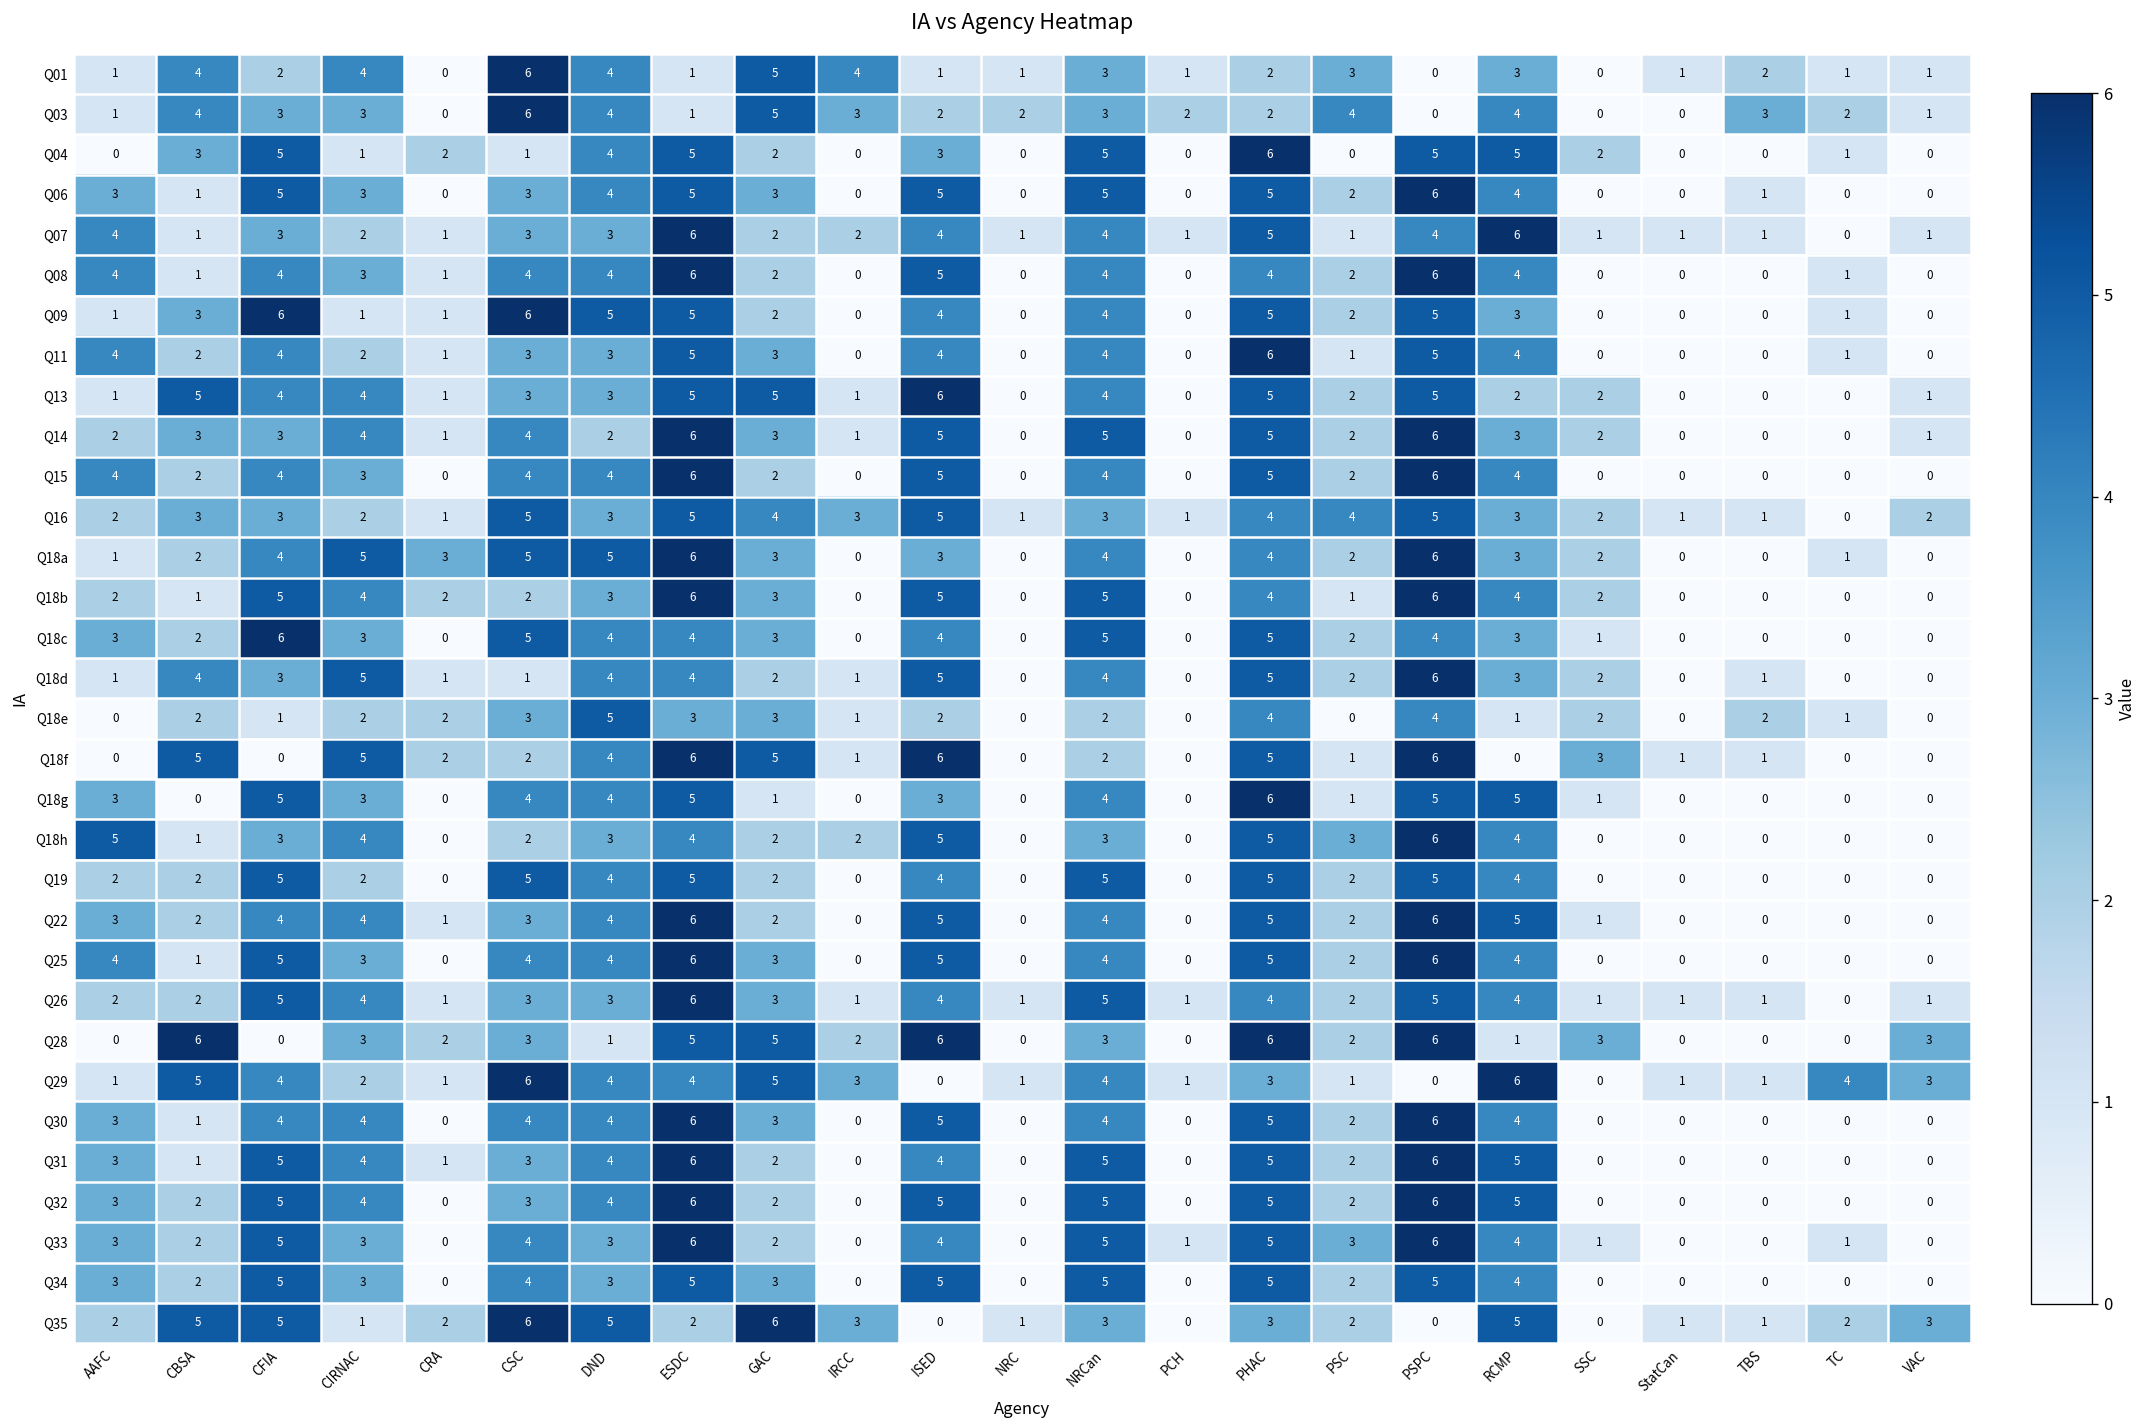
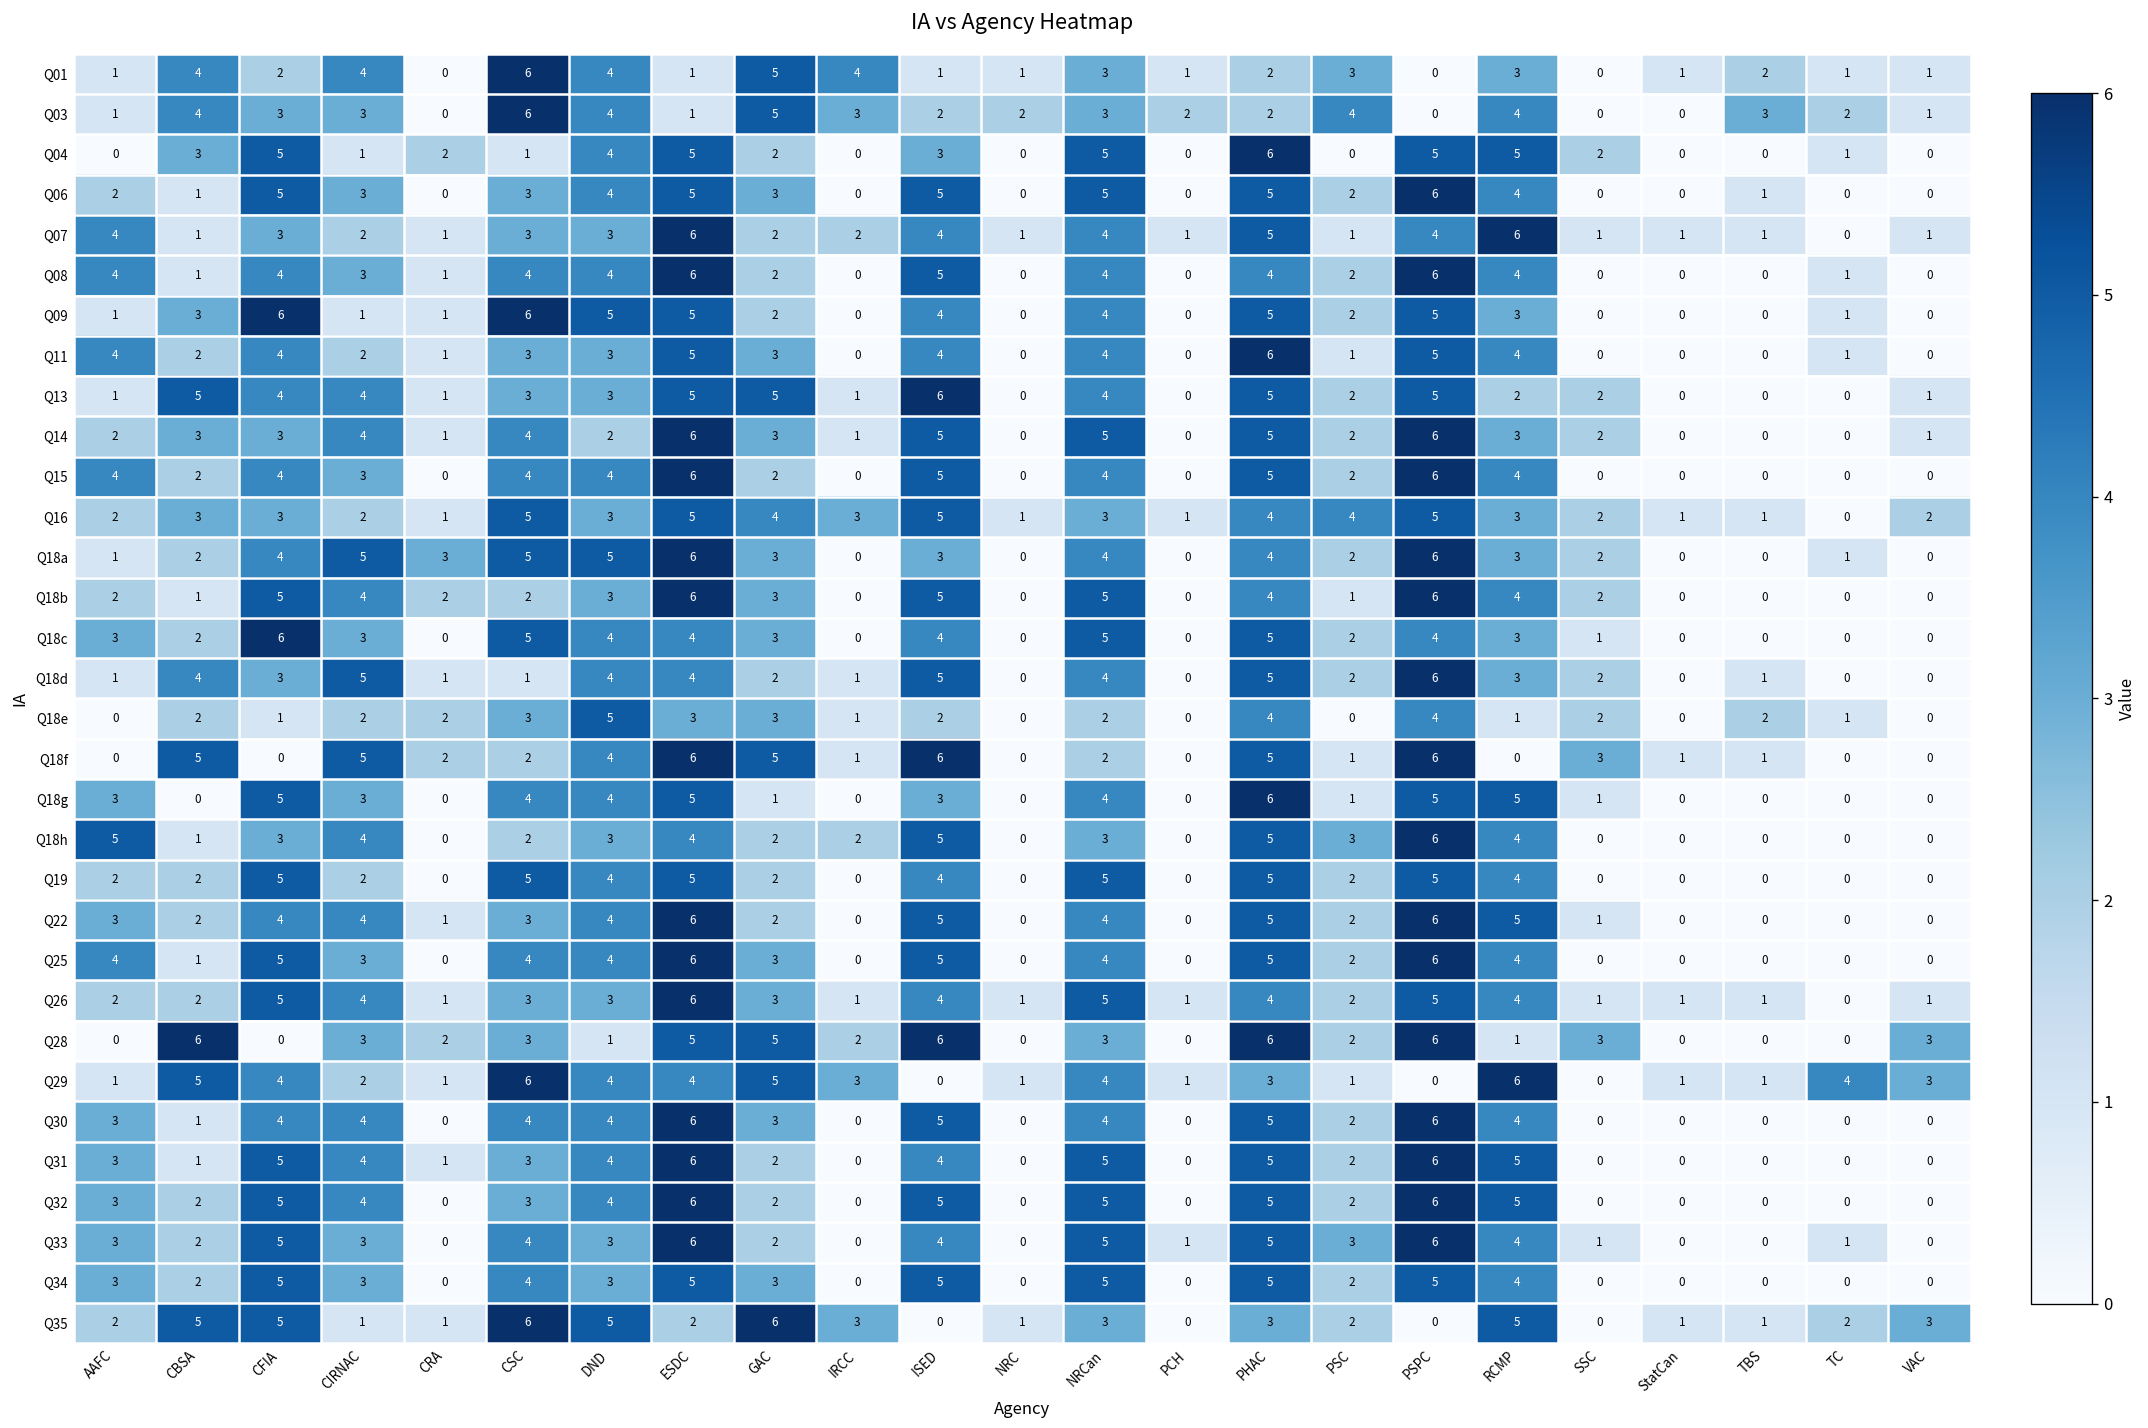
Q06, AAFC: 3 -> 2
Q35, CRA: 2 -> 1
